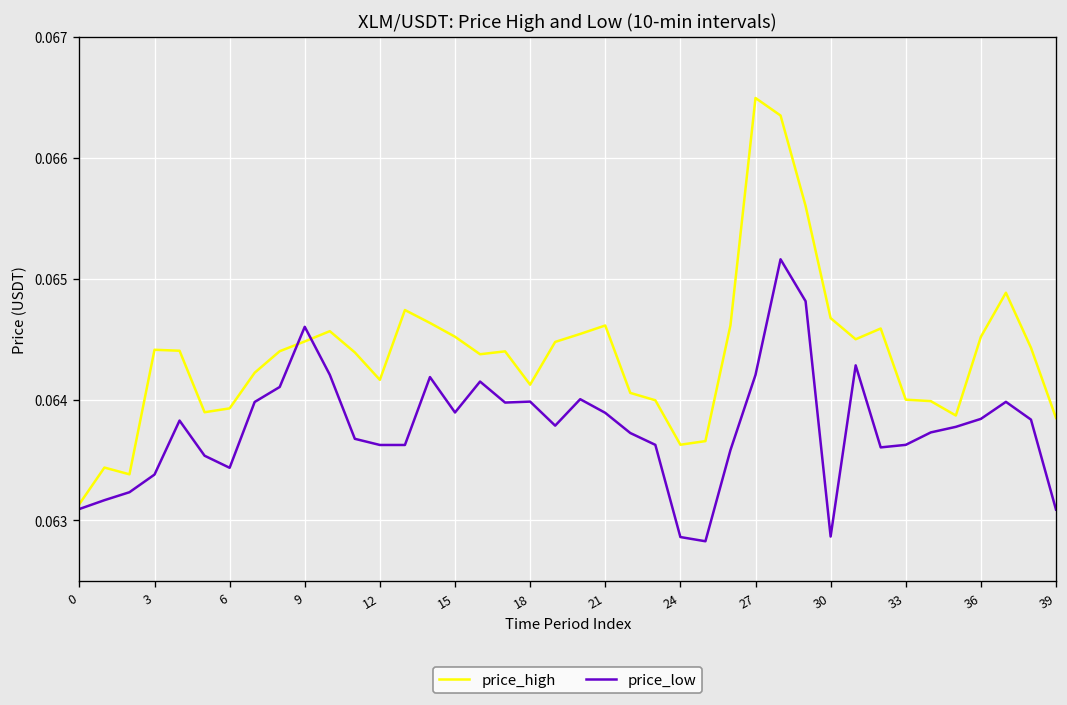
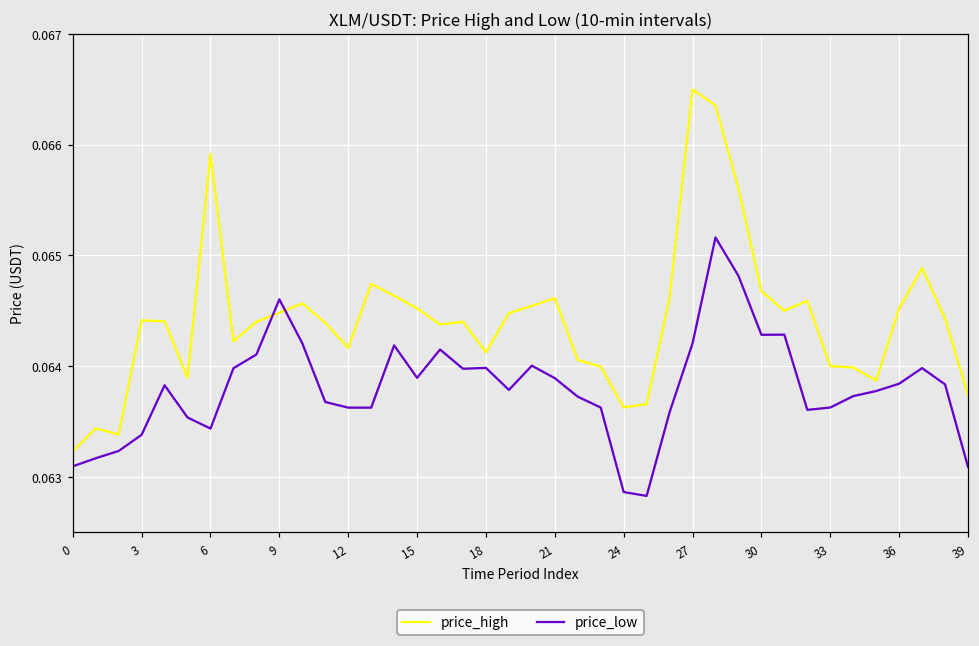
price_high, 0: 0.06314 -> 0.06323
price_high, 6: 0.06393 -> 0.06592
price_low, 30: 0.06287 -> 0.06428
price_high, 39: 0.06385 -> 0.06374
